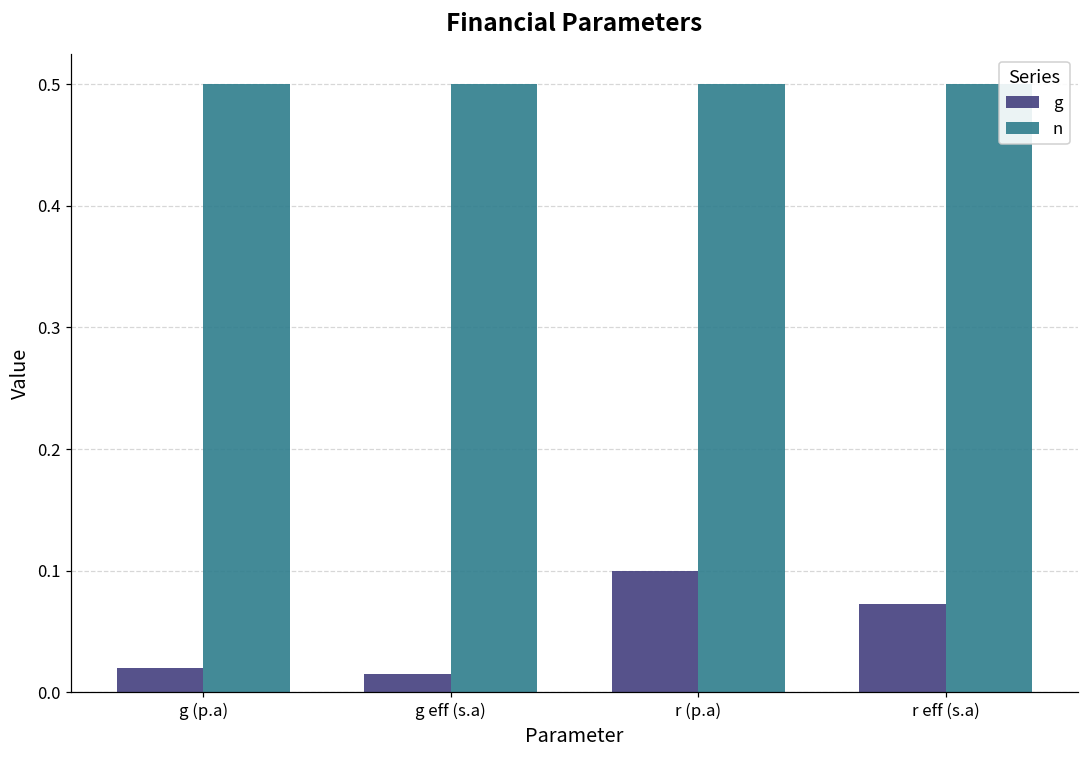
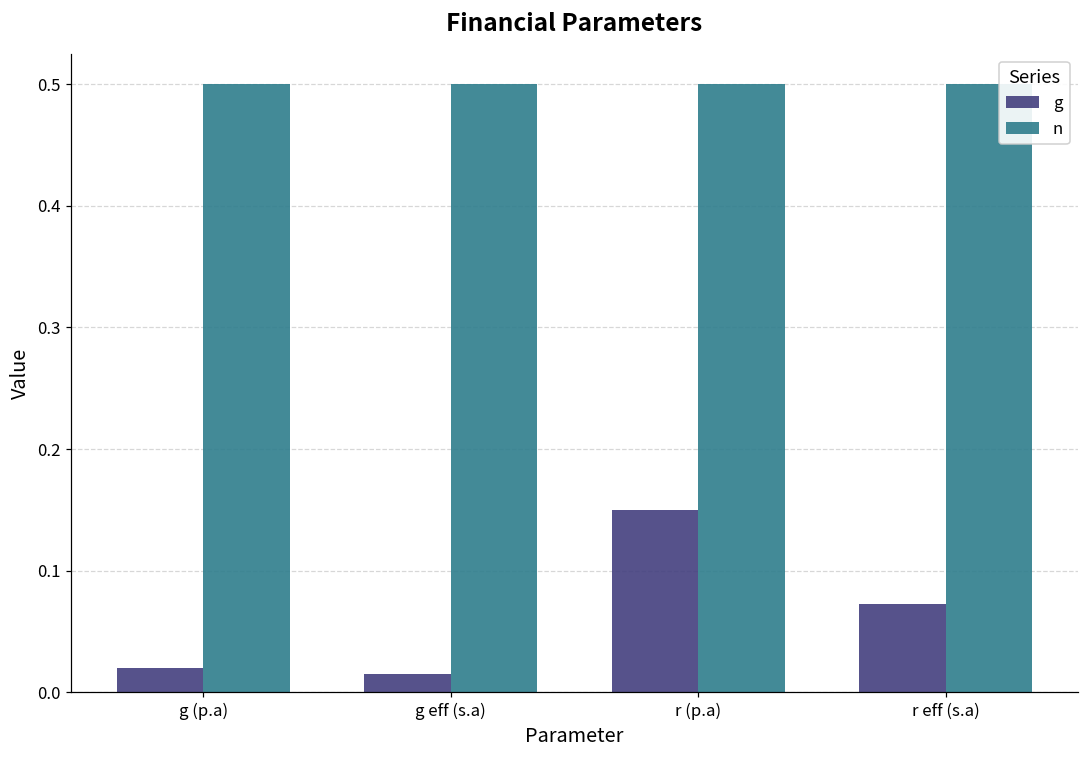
g, r (p.a): 0.10 -> 0.15
